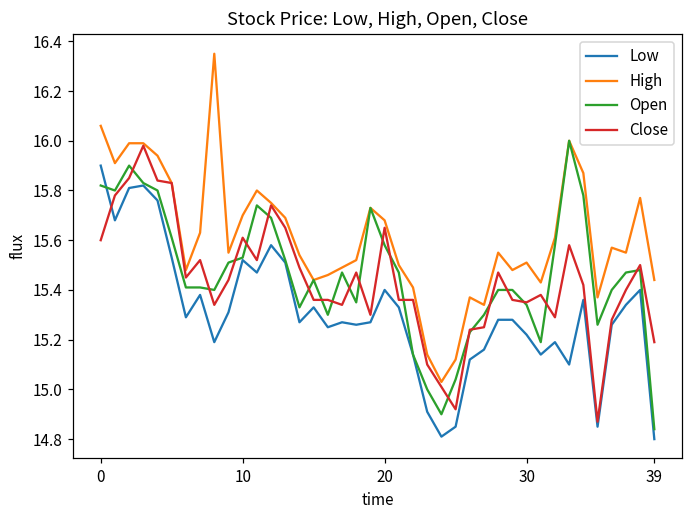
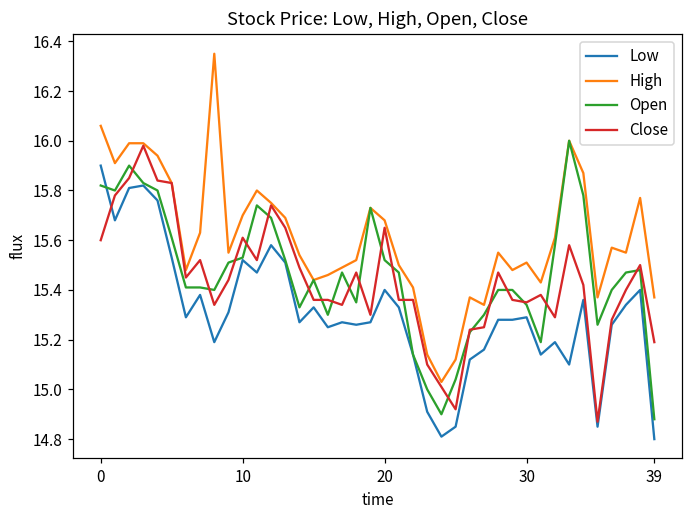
Open, 20: 15.58 -> 15.52
Low, 30: 15.22 -> 15.29
High, 39: 15.44 -> 15.37
Open, 39: 14.84 -> 14.88
